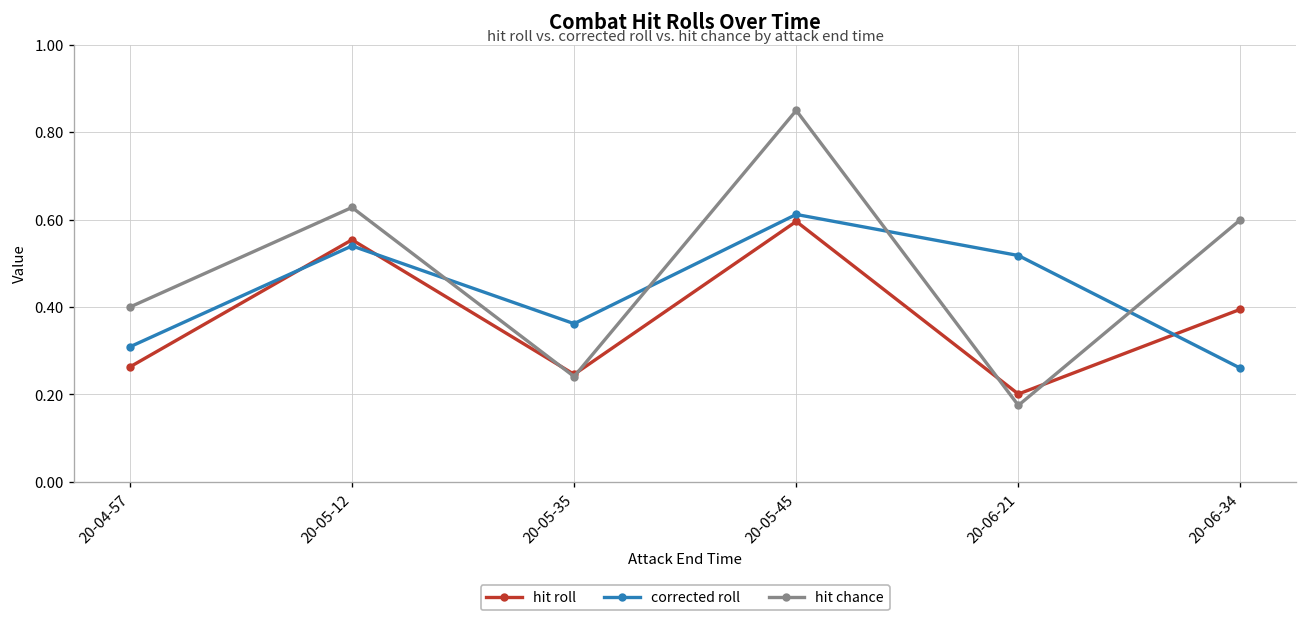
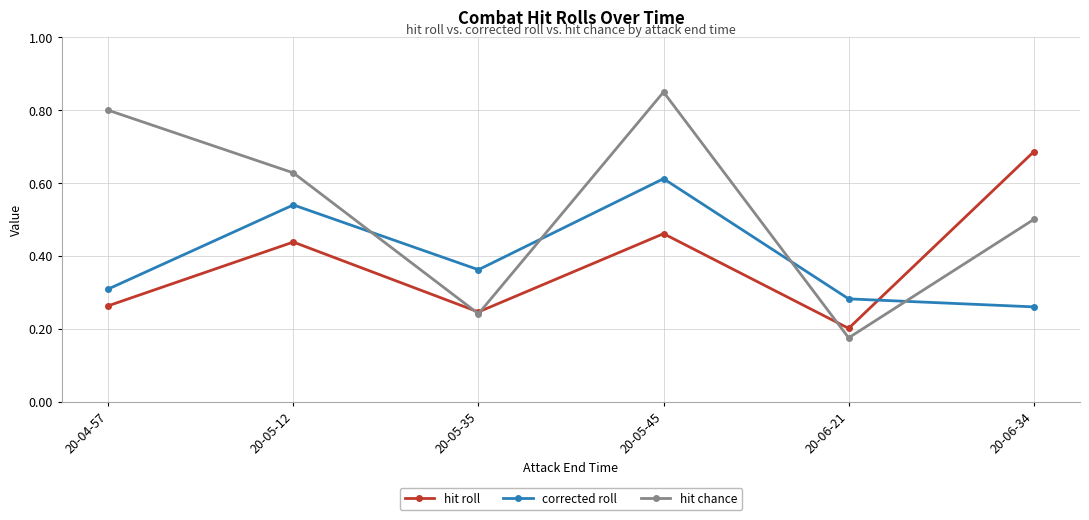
hit chance, 20-04-57: 0.4 -> 0.8
hit roll, 20-05-12: 0.55 -> 0.44
hit roll, 20-05-45: 0.60 -> 0.46
corrected roll, 20-06-21: 0.52 -> 0.28
hit roll, 20-06-34: 0.40 -> 0.69
hit chance, 20-06-34: 0.6 -> 0.5
